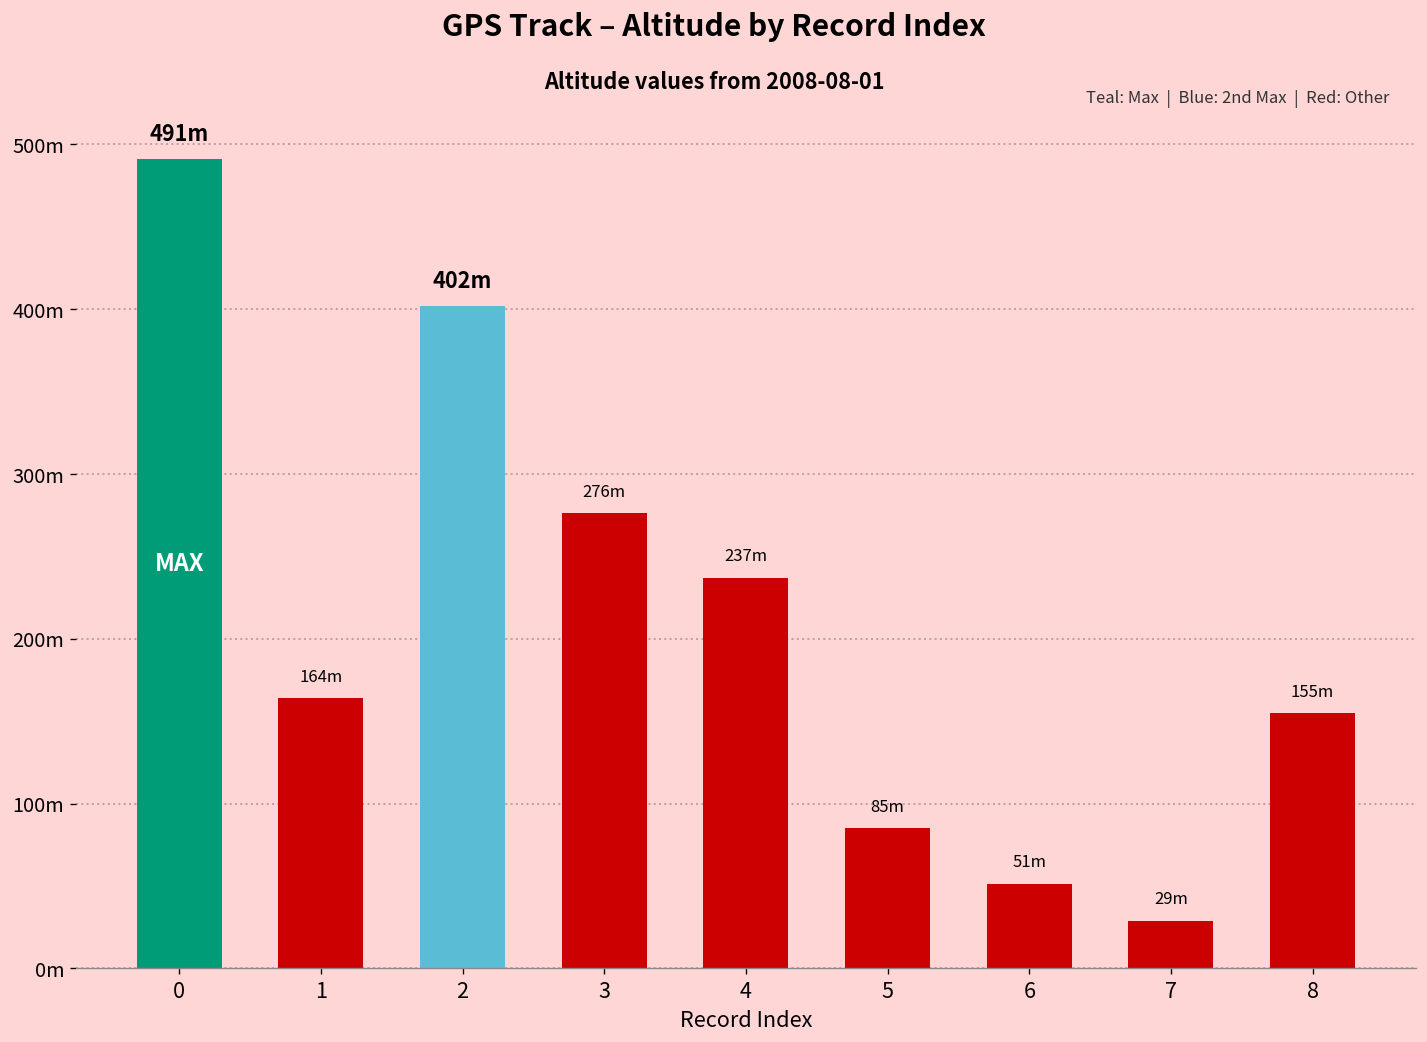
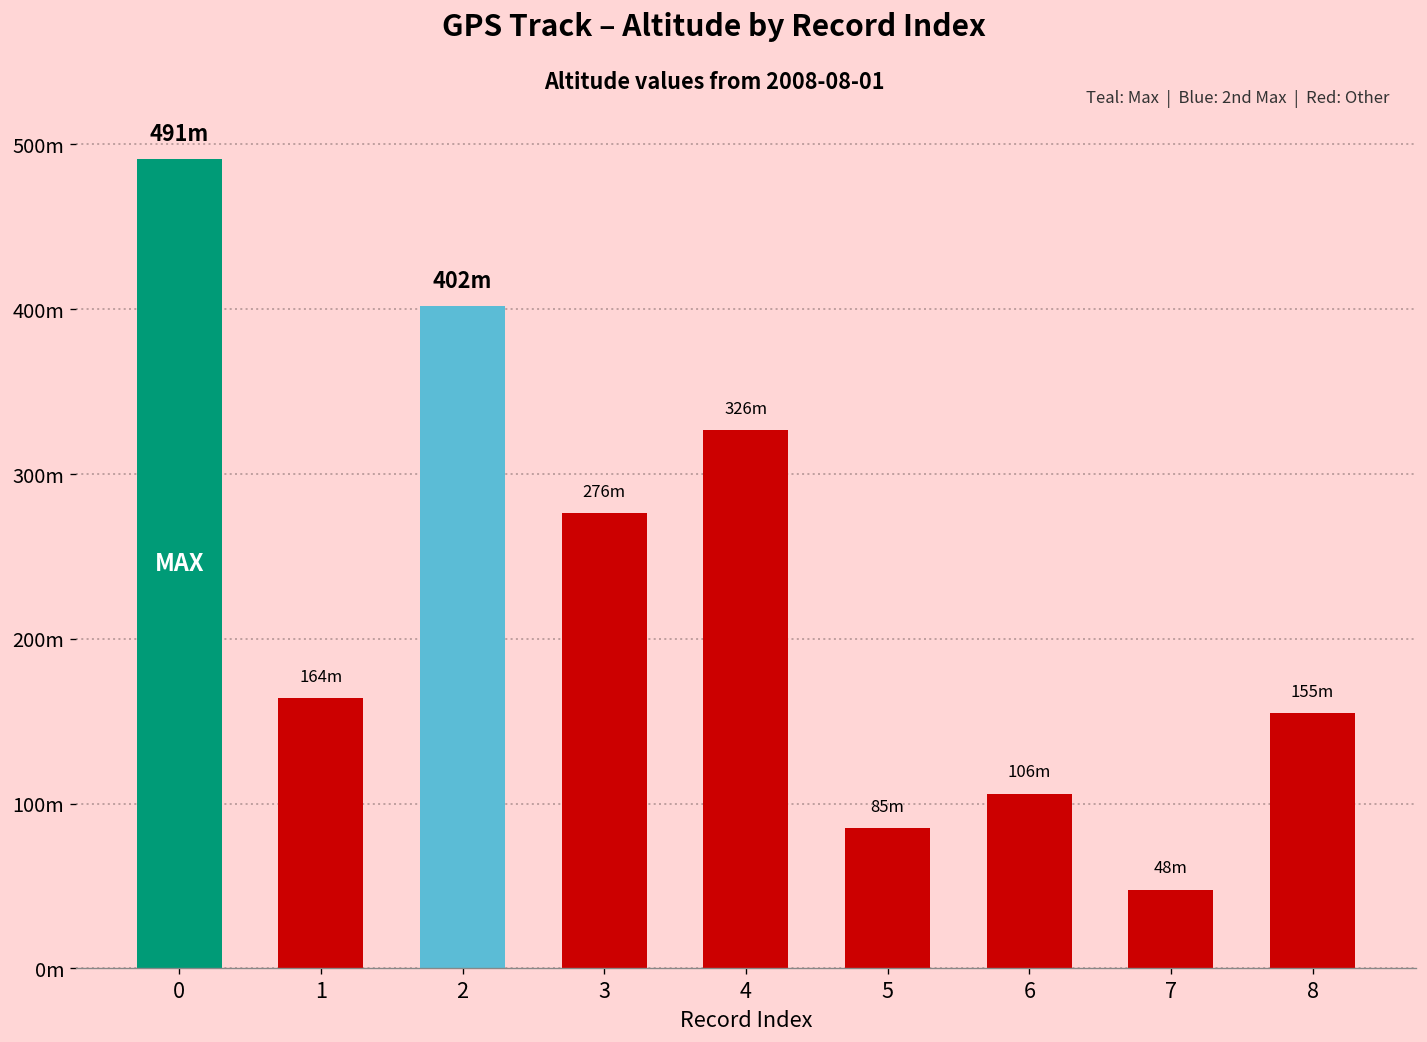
4: 237m -> 326m
6: 51m -> 106m
7: 29m -> 48m
